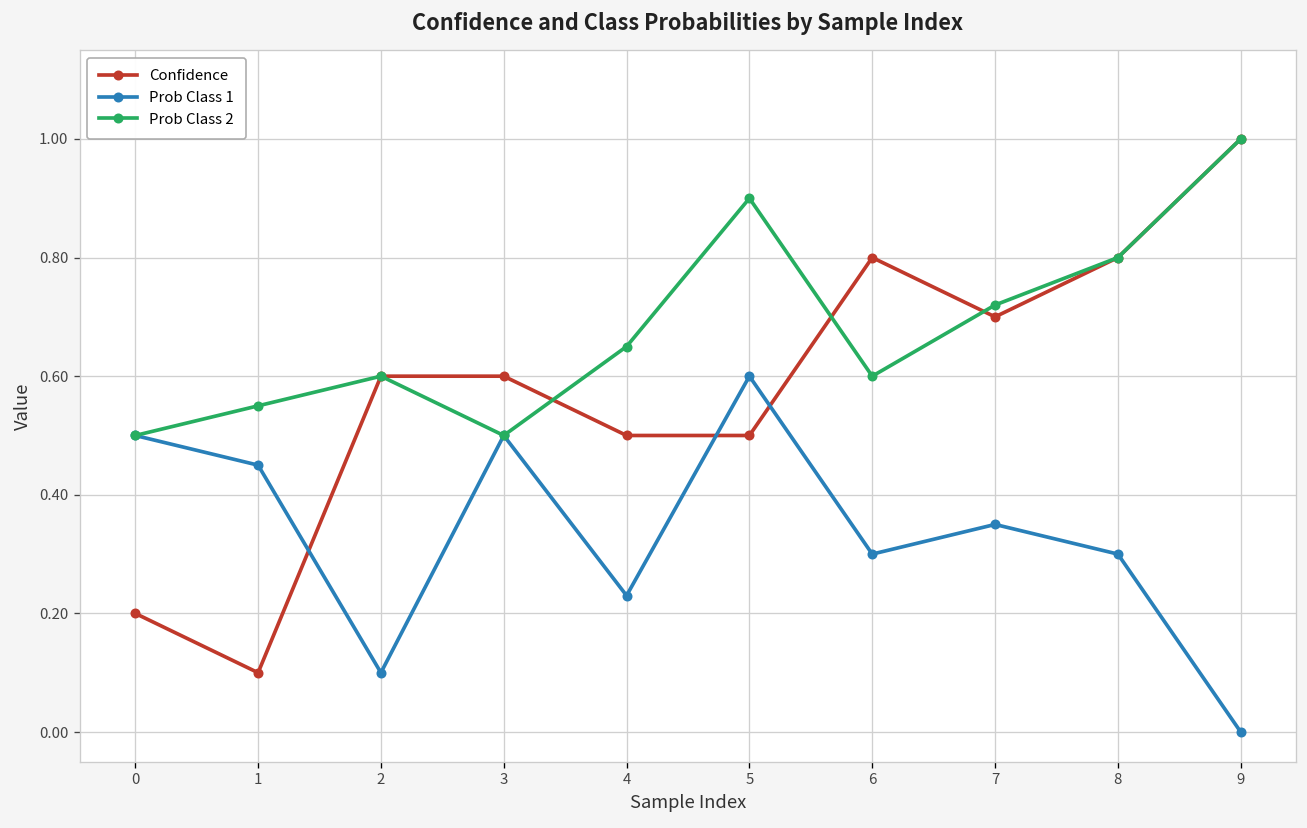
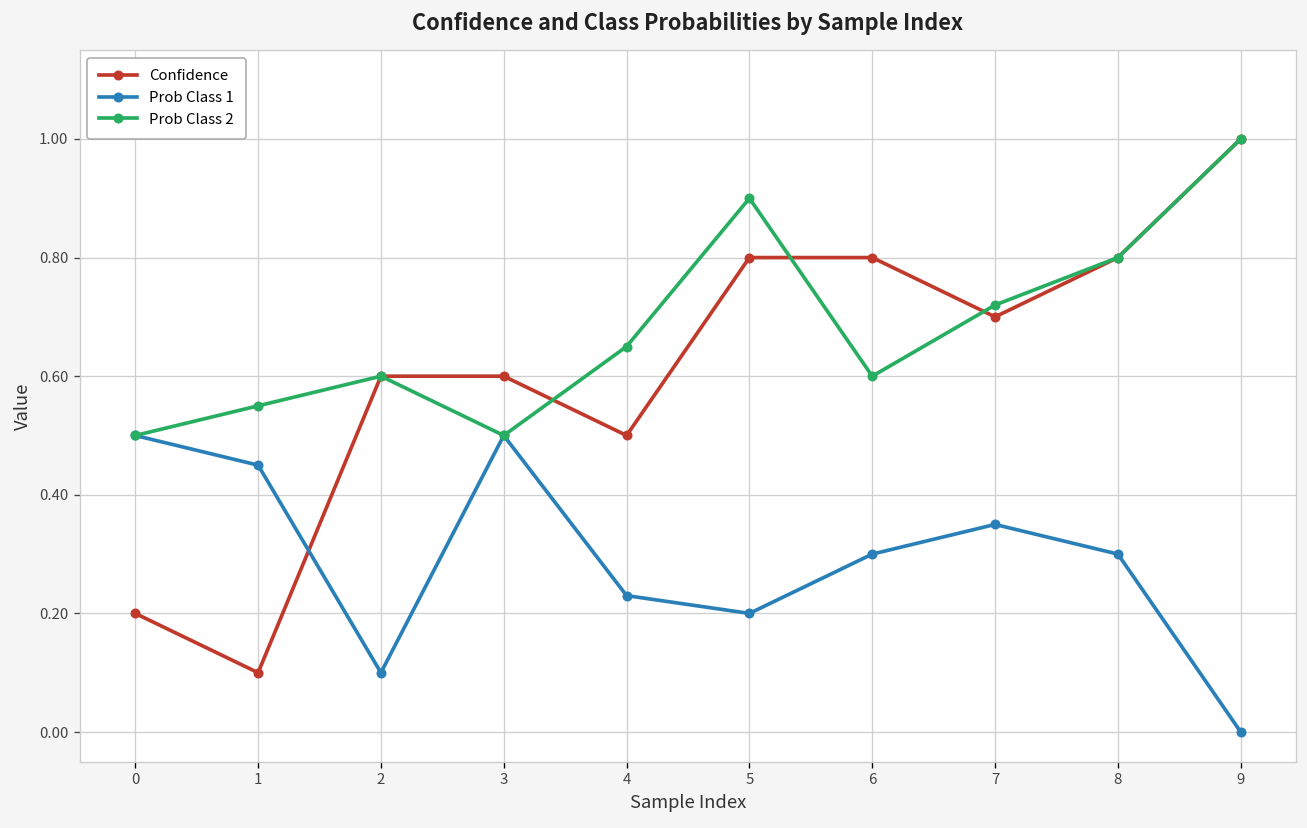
Confidence, 5: 0.5 -> 0.8
Prob Class 1, 5: 0.6 -> 0.2
